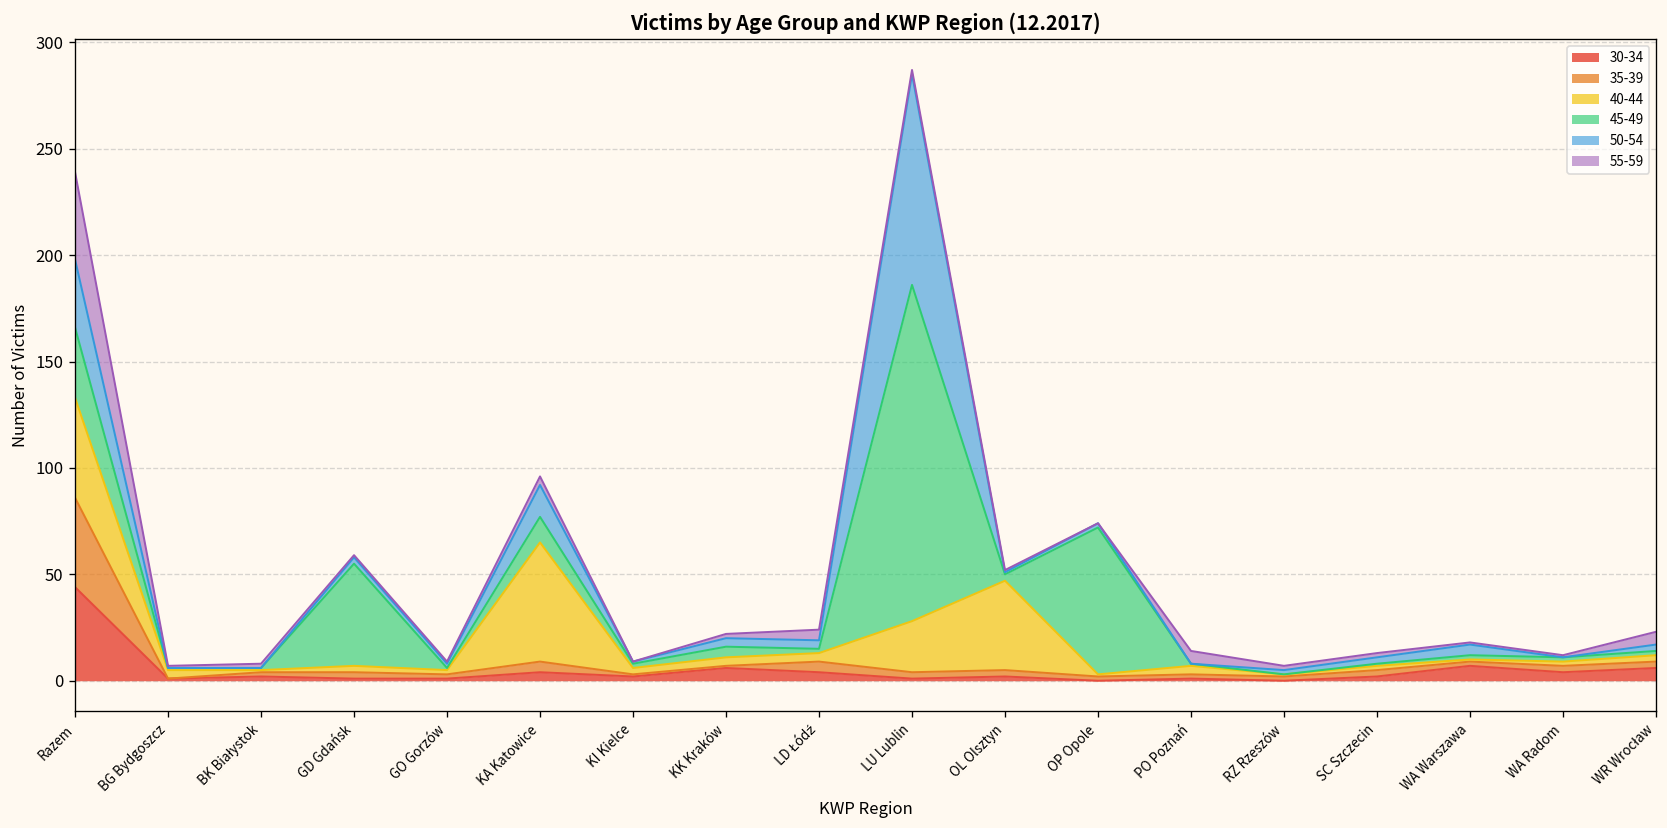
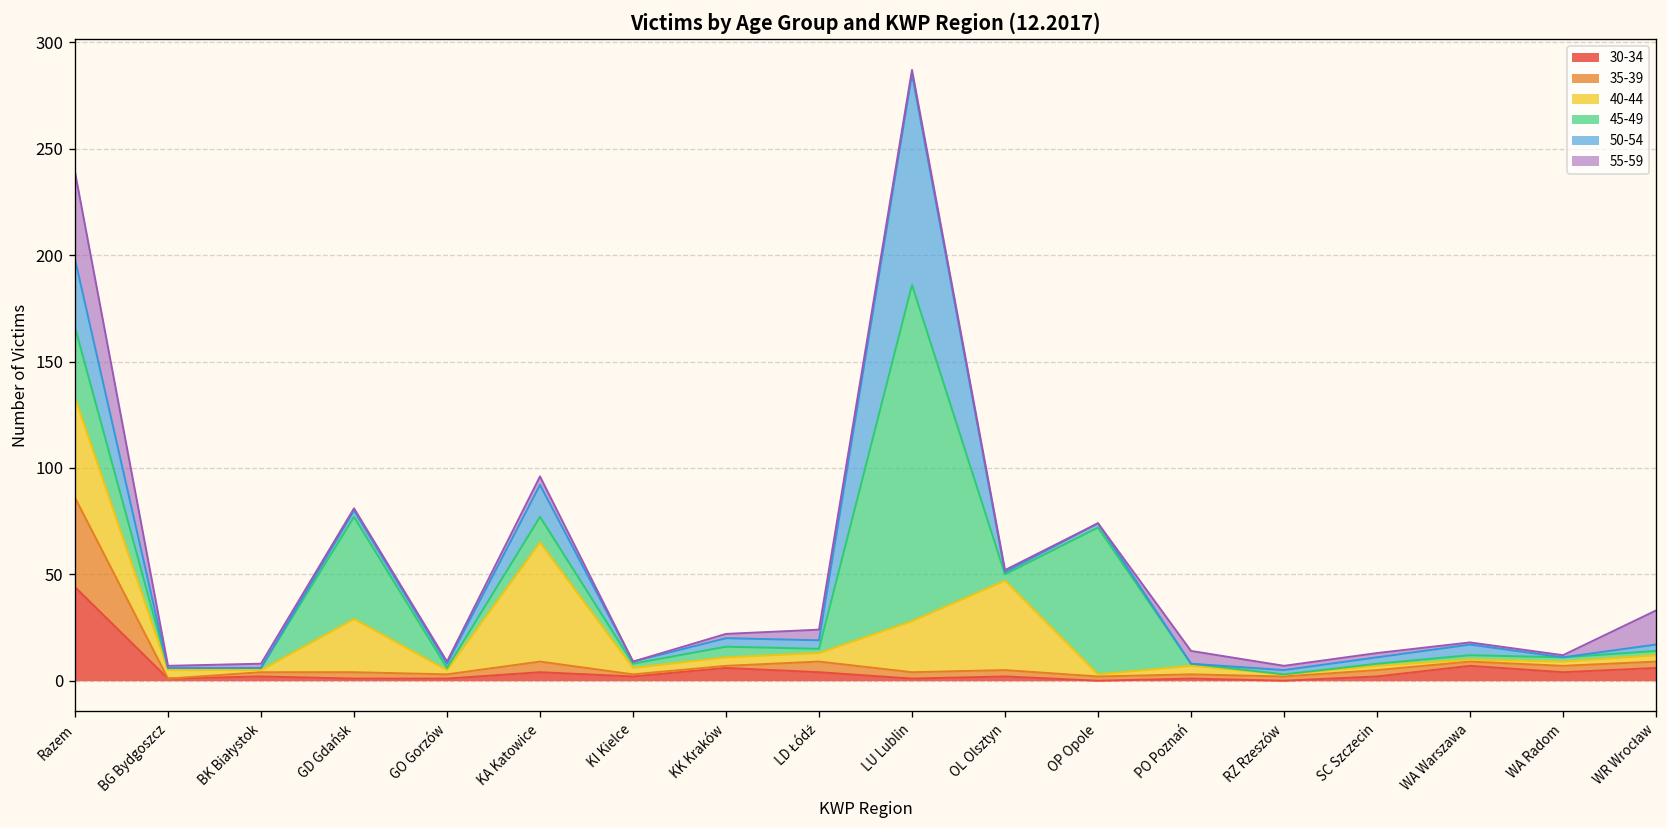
40-44, GD Gdańsk: 3 -> 25
55-59, WR Wrocław: 6 -> 16
